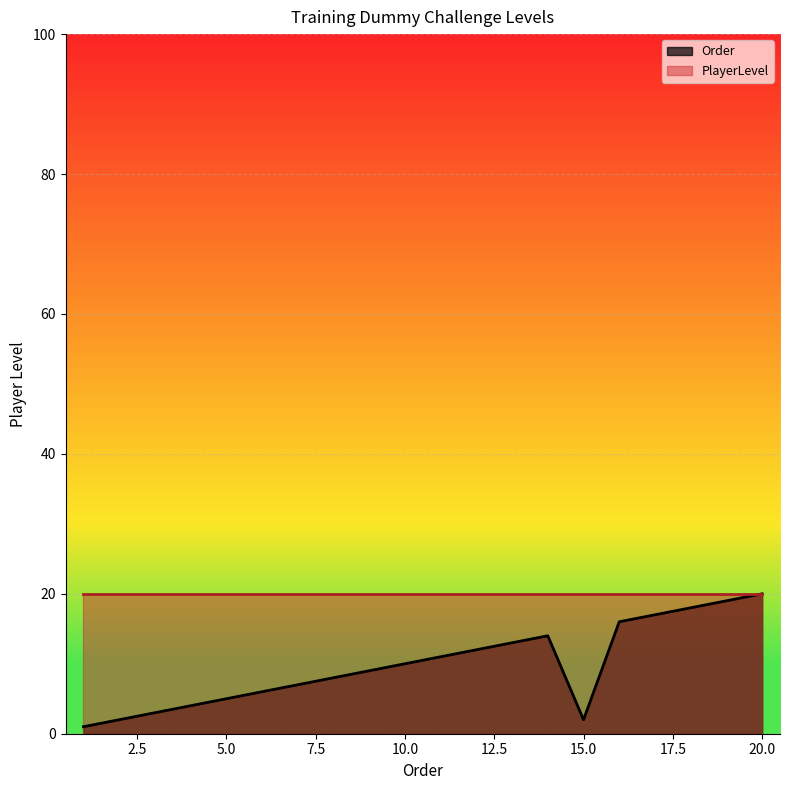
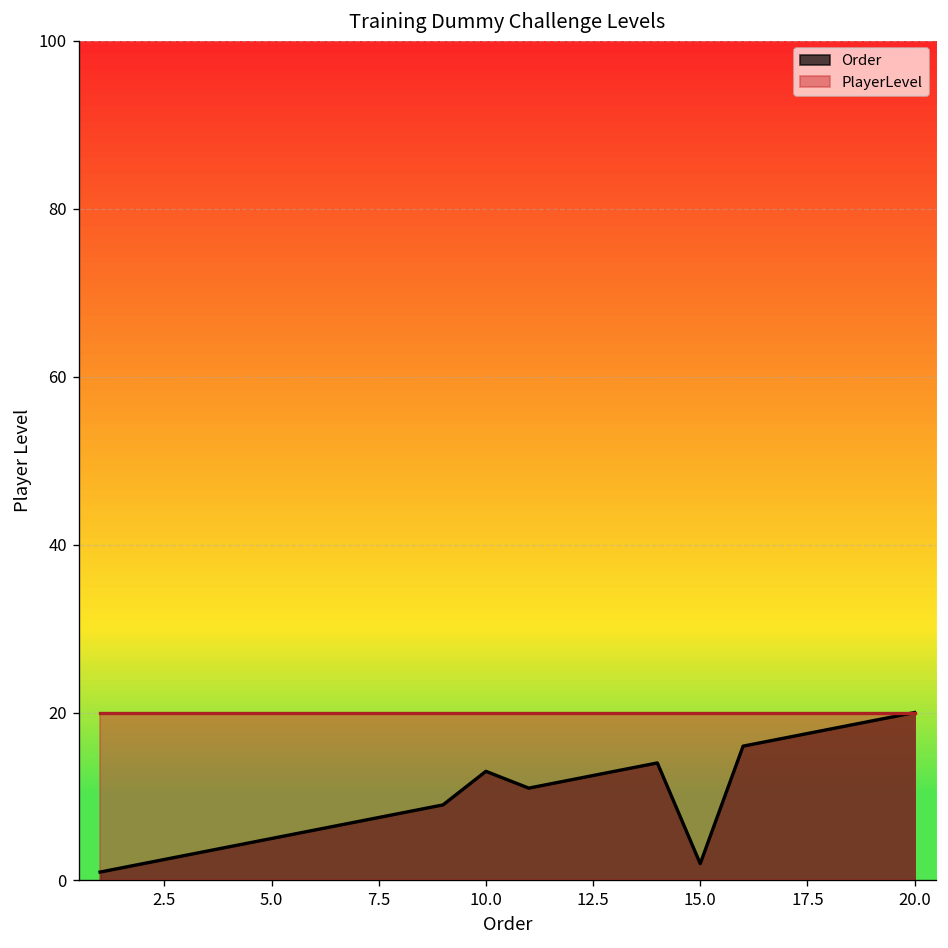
Order, 10.0: 10 -> 13
